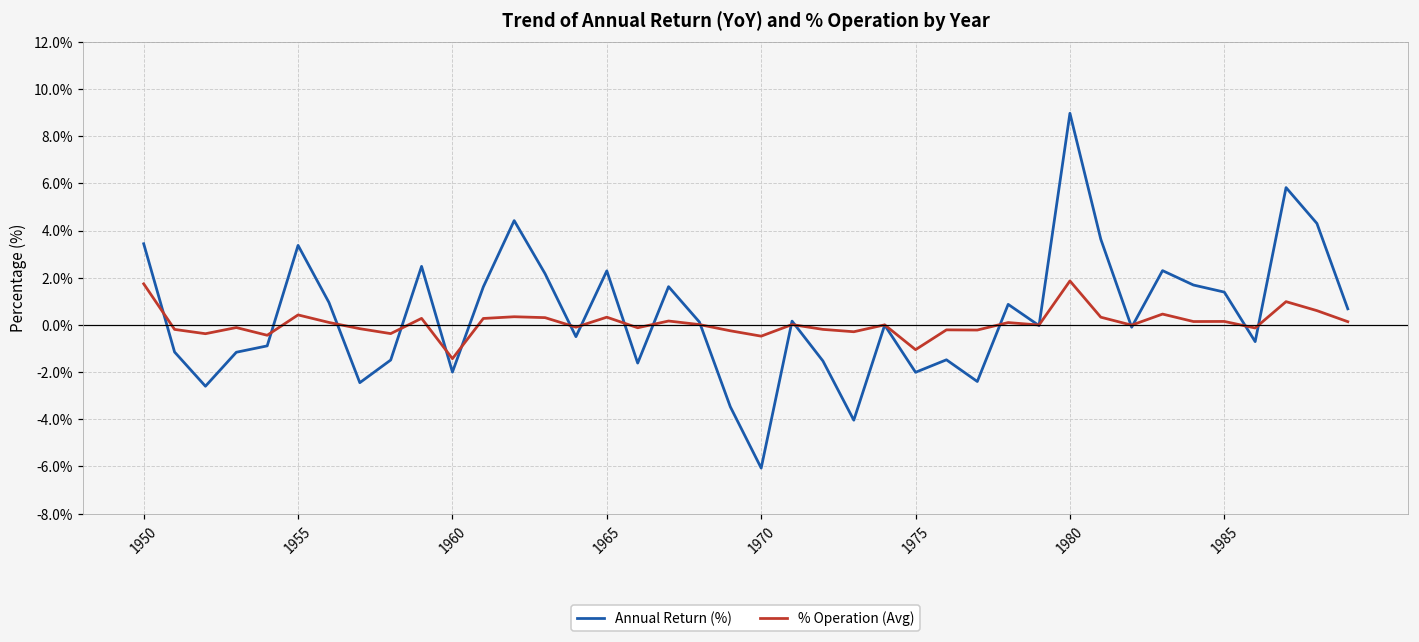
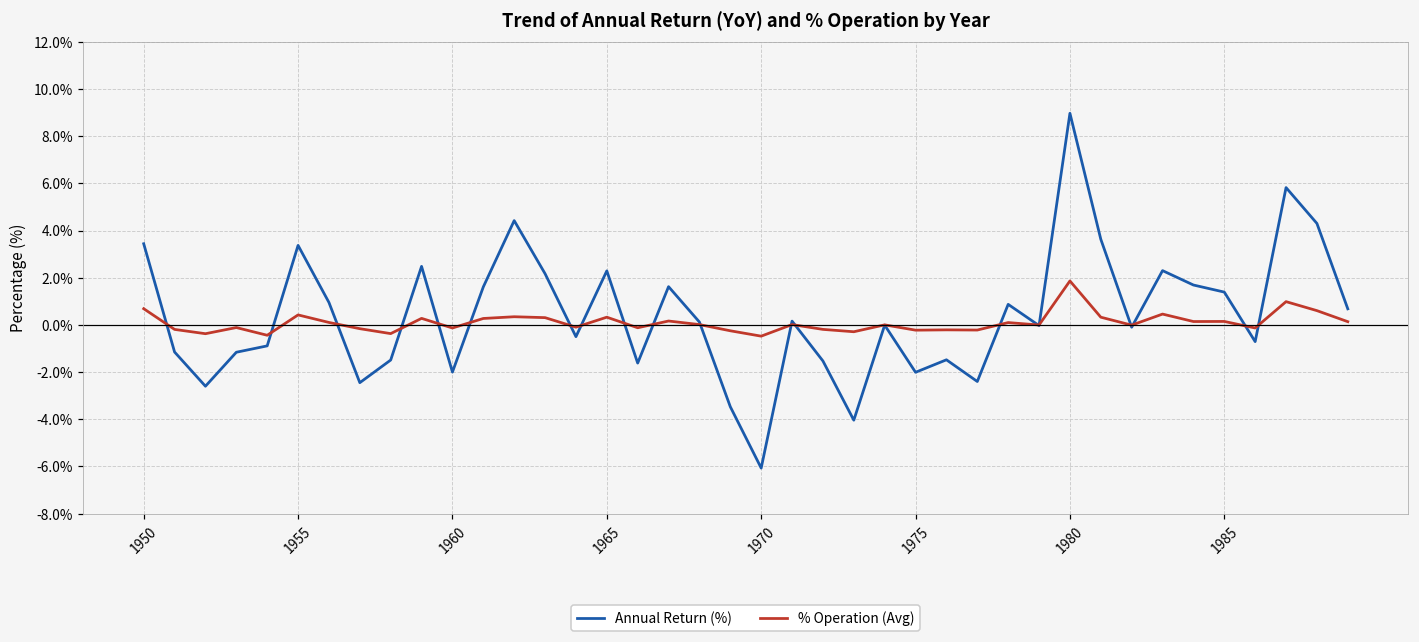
% Operation (Avg), 1950: 1.7% -> 0.7%
% Operation (Avg), 1960: -1.4% -> -0.1%
% Operation (Avg), 1975: -1.1% -> -0.2%
